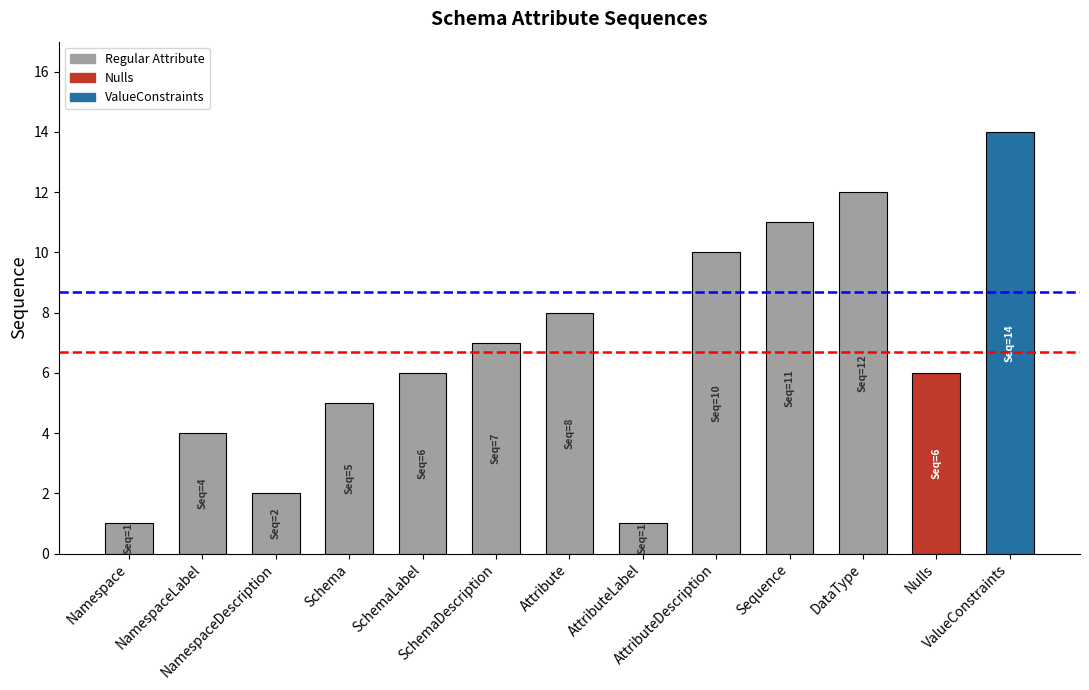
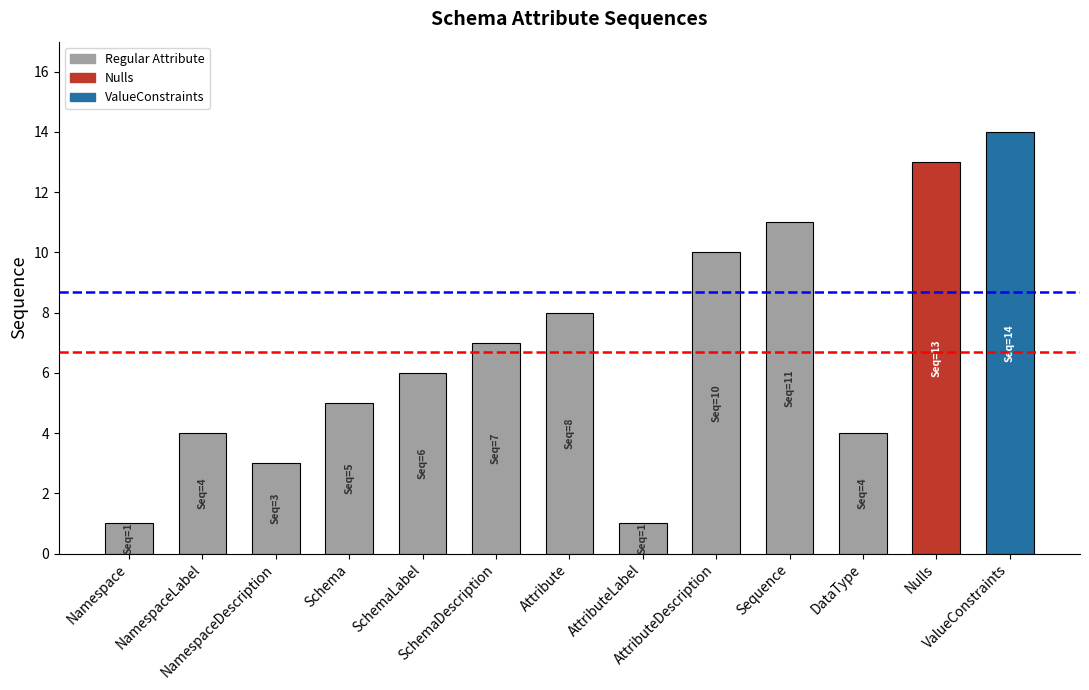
NamespaceDescription: 2 -> 3
DataType: 12 -> 4
Nulls: 6 -> 13
